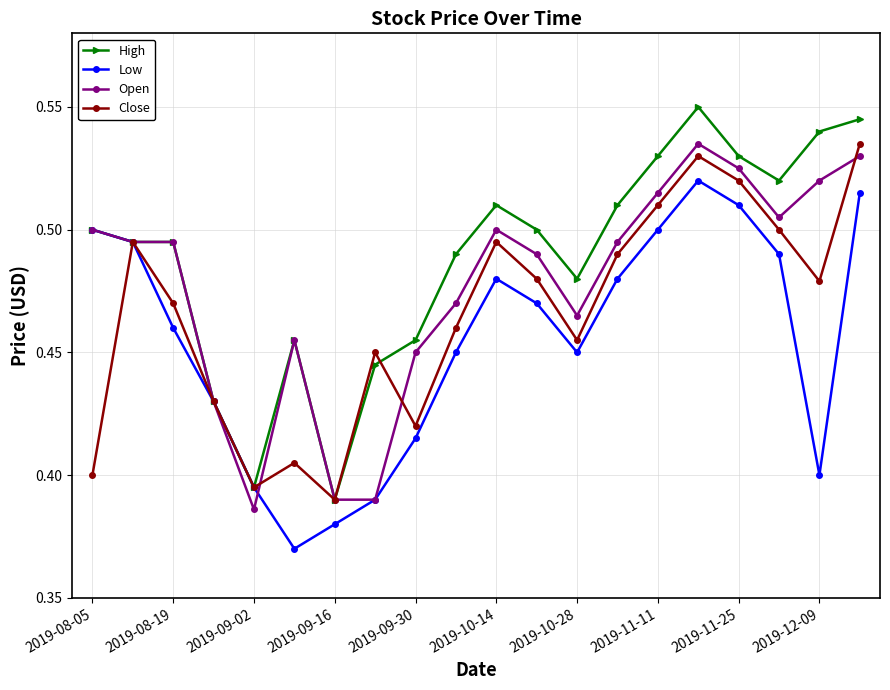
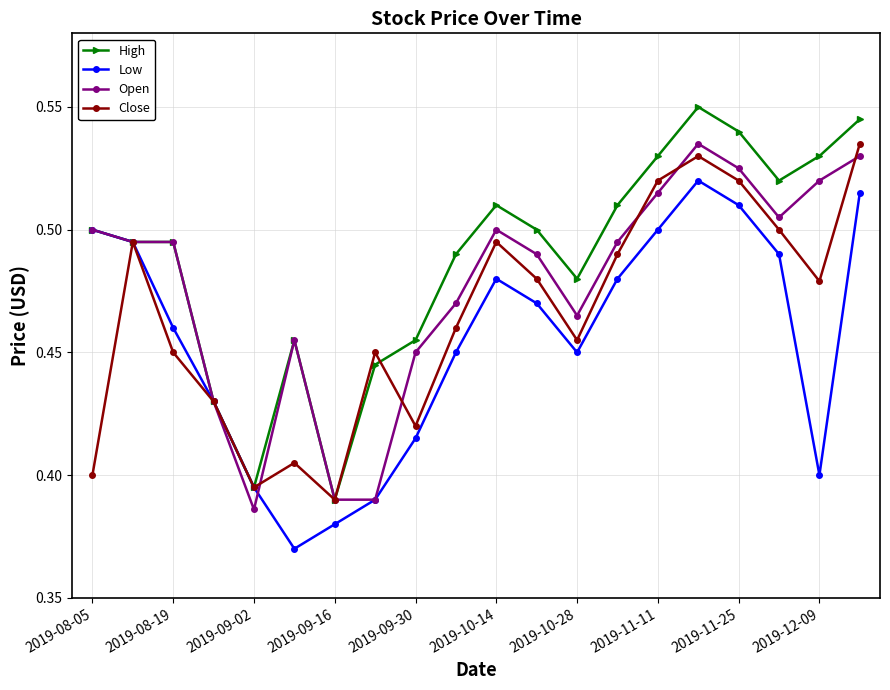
Close, 2019-08-19: 0.47 -> 0.45
Close, 2019-11-11: 0.51 -> 0.52
High, 2019-11-25: 0.53 -> 0.54
High, 2019-12-09: 0.54 -> 0.53
